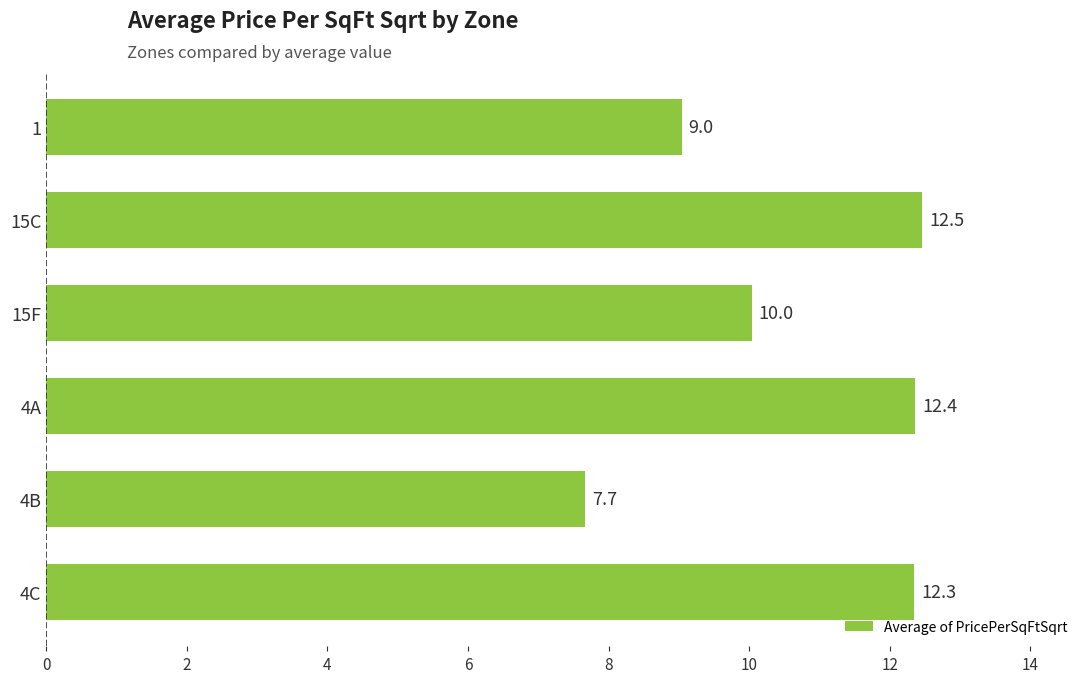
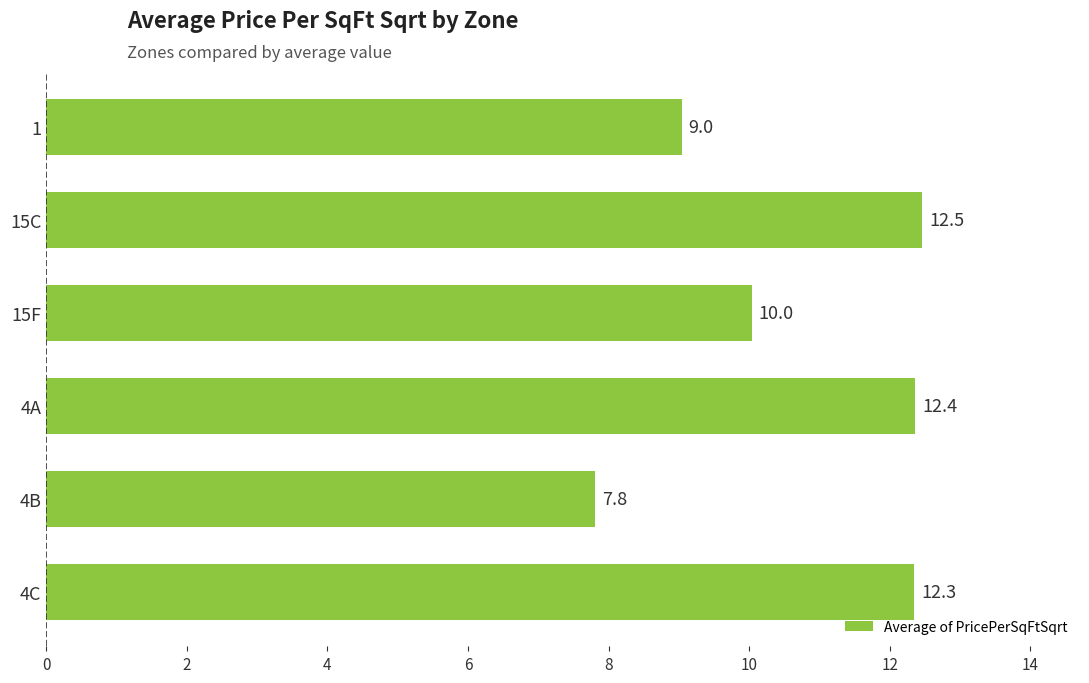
4B: 7.7 -> 7.8
